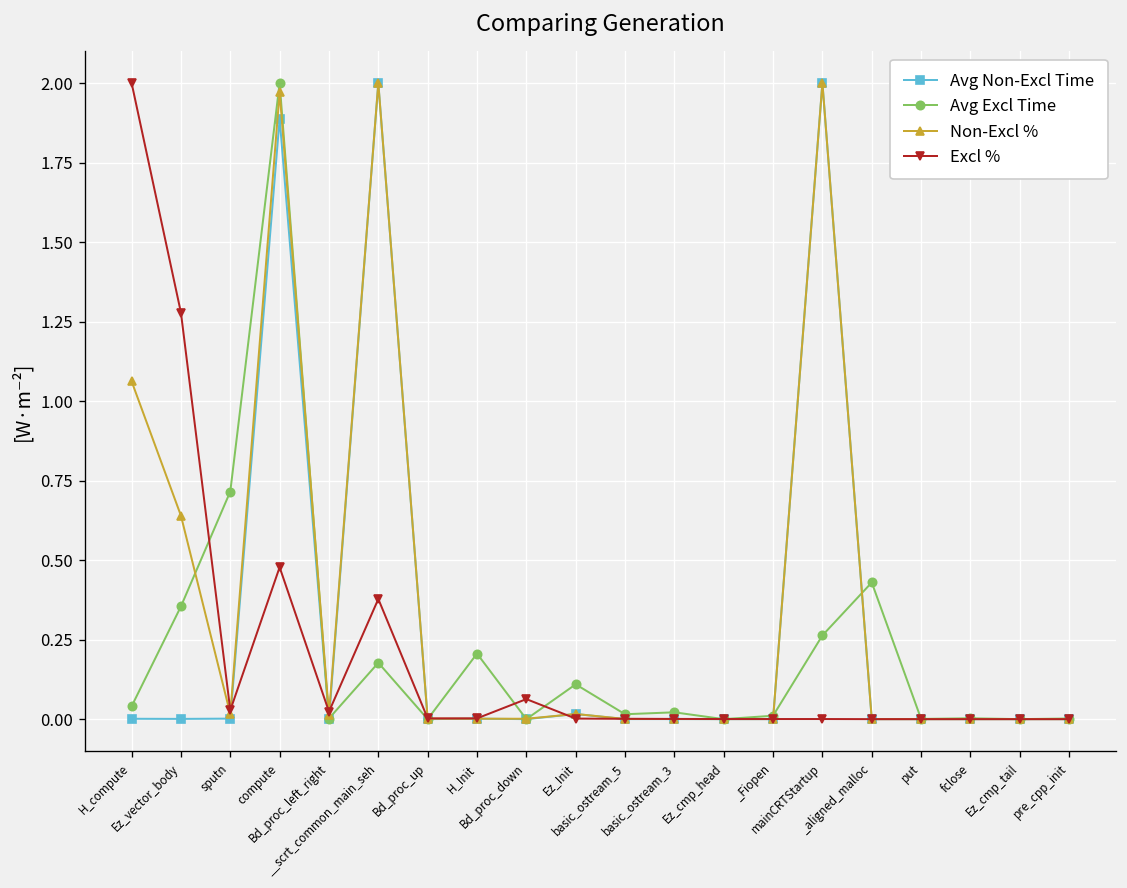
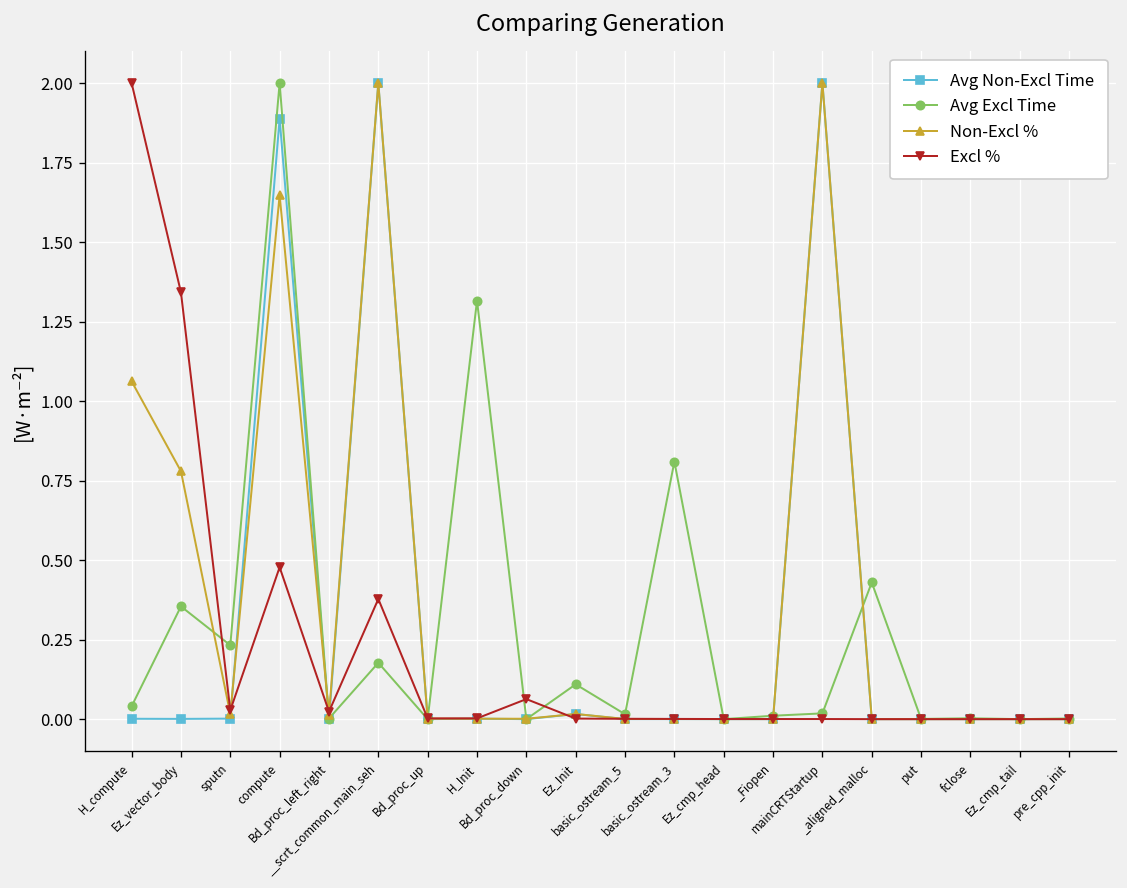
Non-Excl %, Ez_vector_body: 0.64 -> 0.78
Excl %, Ez_vector_body: 1.28 -> 1.34
Avg Excl Time, sputn: 0.72 -> 0.23
Non-Excl %, compute: 1.97 -> 1.65
Avg Excl Time, H_Init: 0.21 -> 1.32
Avg Excl Time, basic_ostream_3: 0.02 -> 0.81
Avg Excl Time, mainCRTStartup: 0.26 -> 0.02
